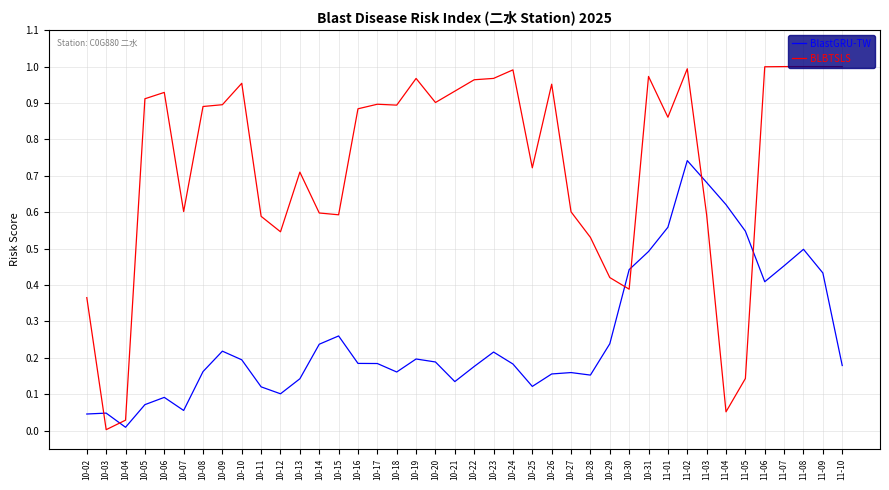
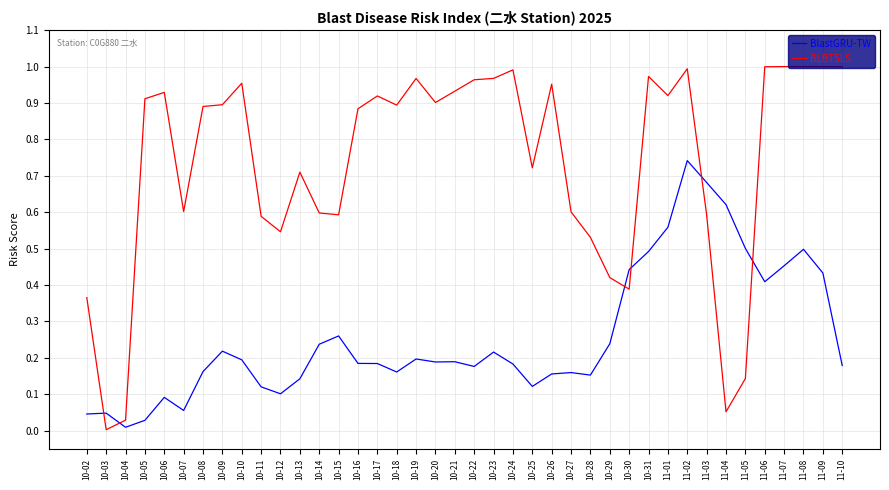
BlastGRU-TW, 10-05: 0.07 -> 0.03
BLBTSLS, 10-17: 0.90 -> 0.92
BlastGRU-TW, 10-21: 0.13 -> 0.19
BLBTSLS, 11-01: 0.86 -> 0.92
BlastGRU-TW, 11-05: 0.55 -> 0.50
